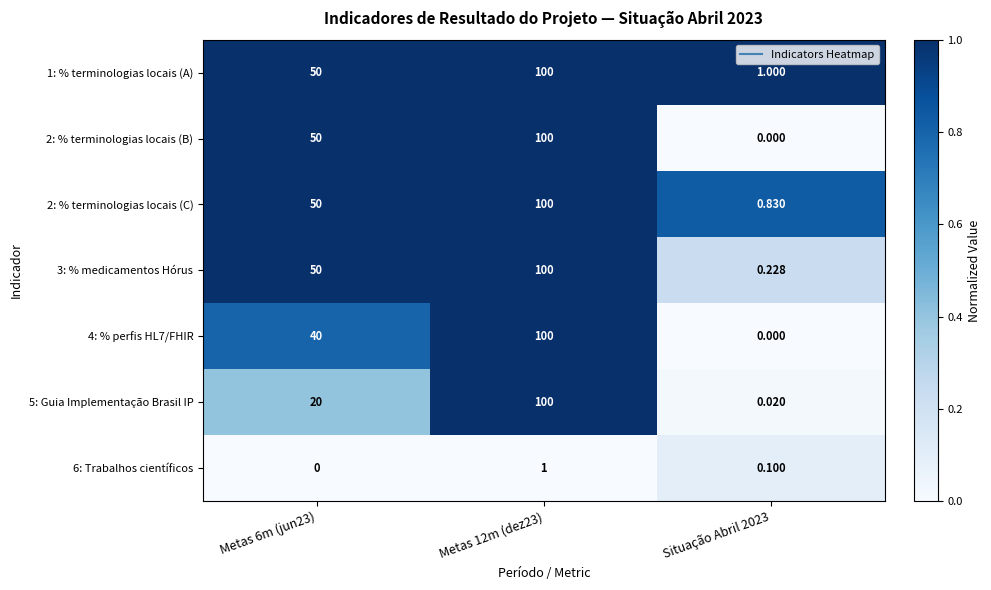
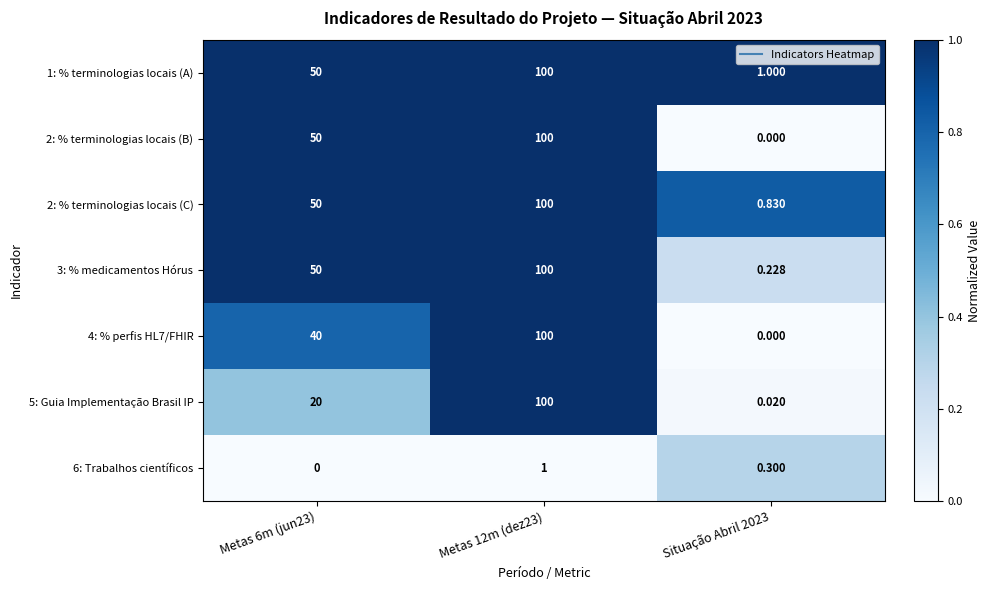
6: Trabalhos científicos, Situação Abril 2023: 0.100 -> 0.300
